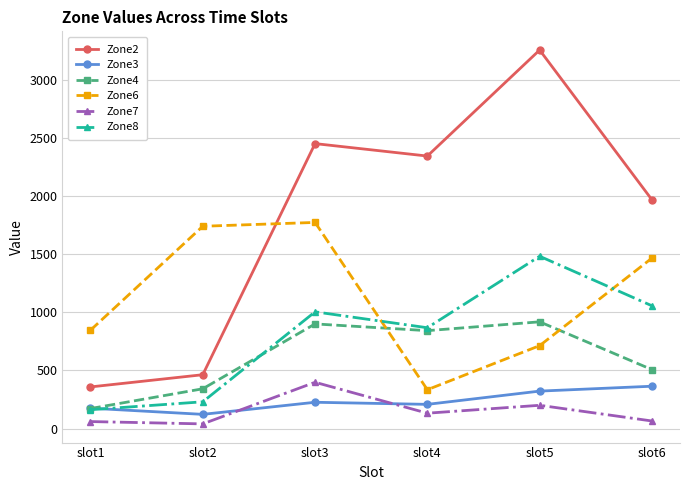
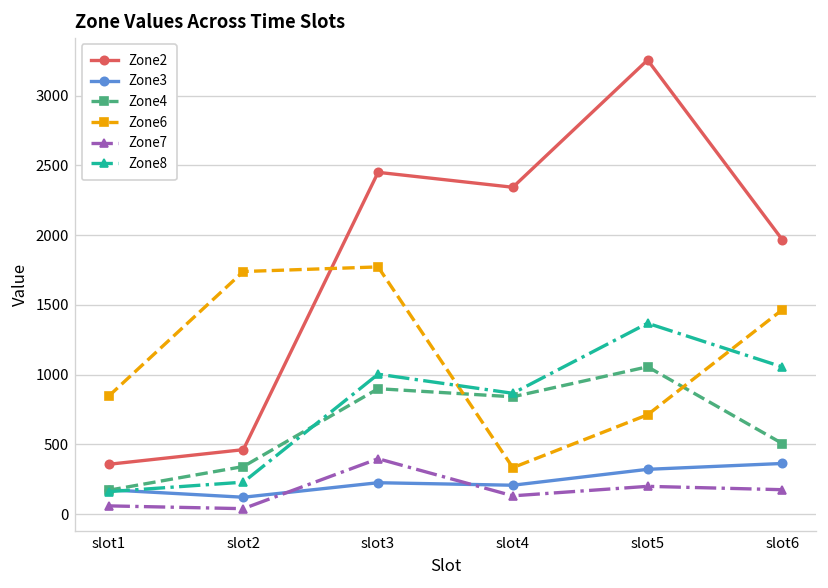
Zone4, slot5: 920 -> 1060
Zone8, slot5: 1480 -> 1370
Zone7, slot6: 70 -> 180
